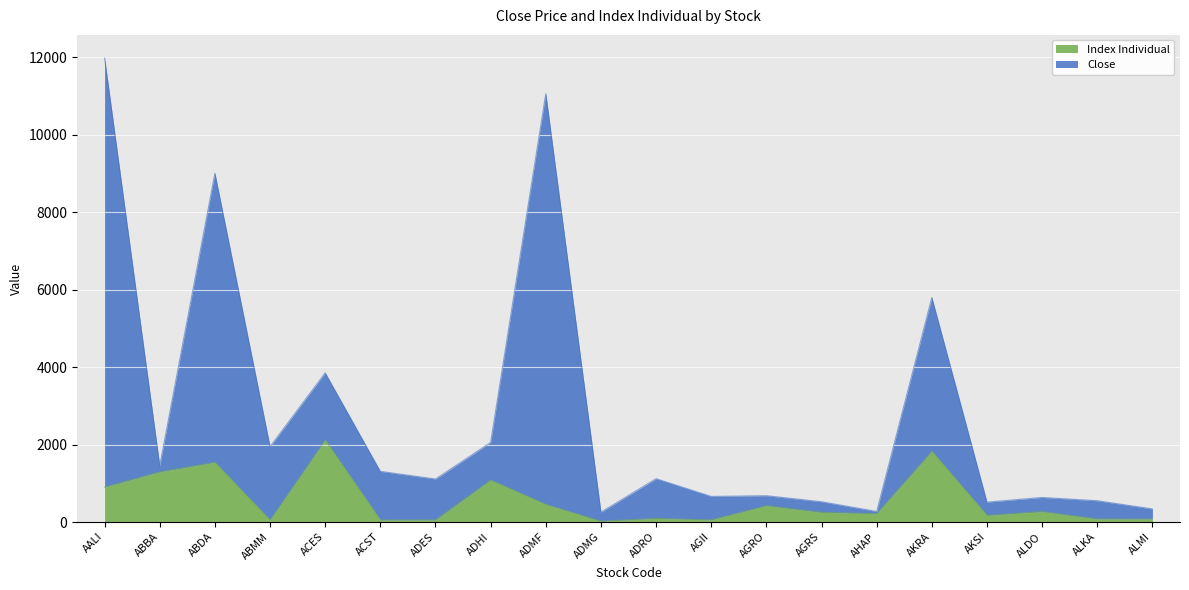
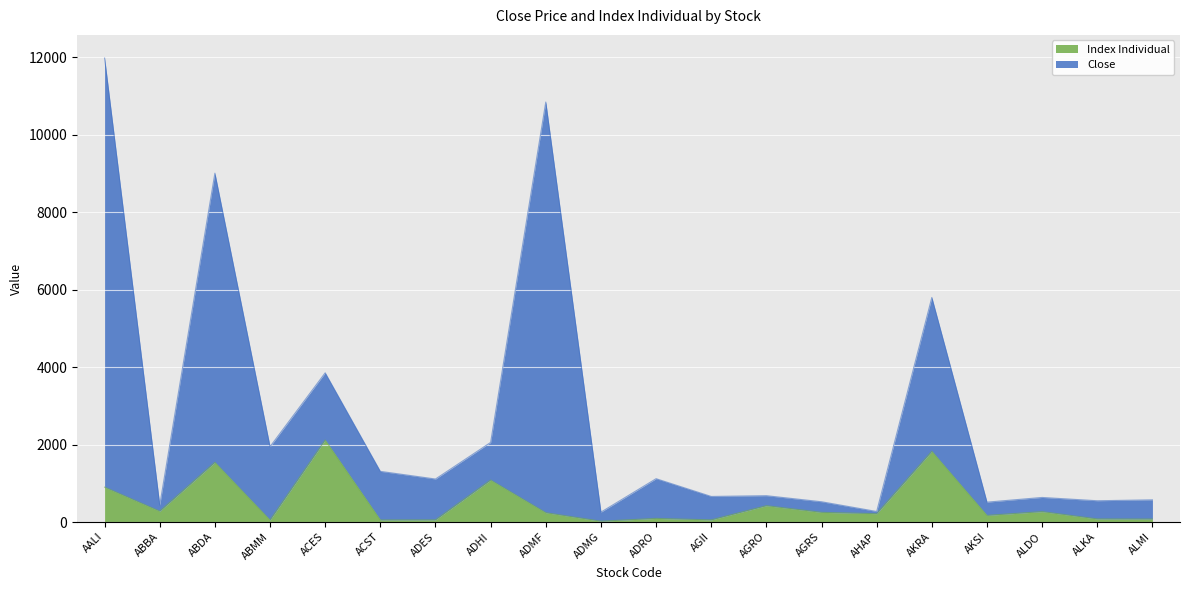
Index Individual, ABBA: 1300 -> 300
Index Individual, ADMF: 500 -> 200
Close, ALMI: 300 -> 500
